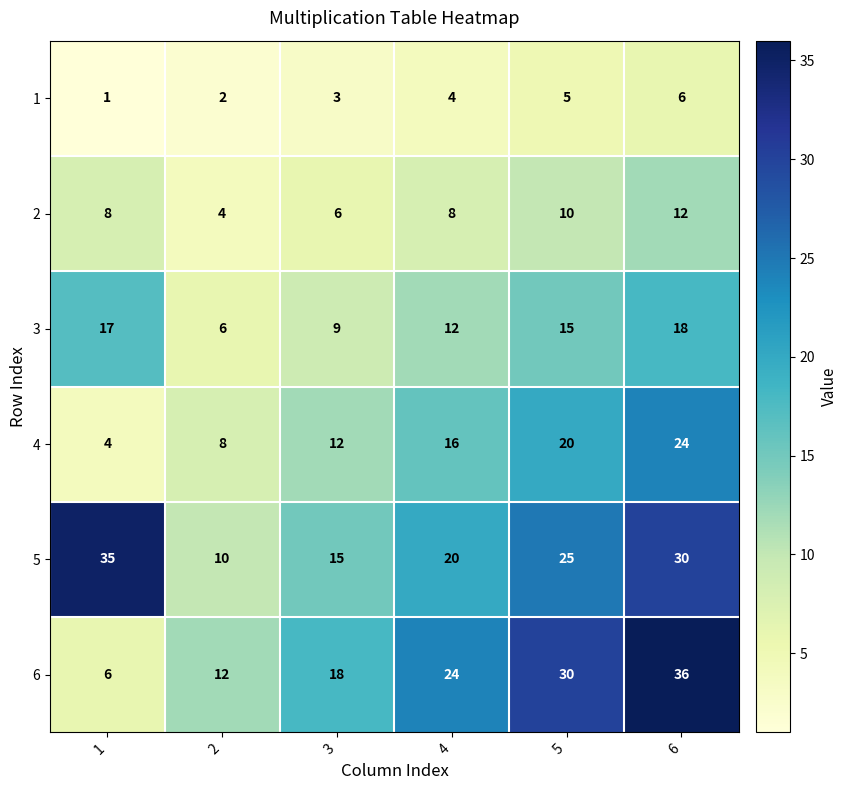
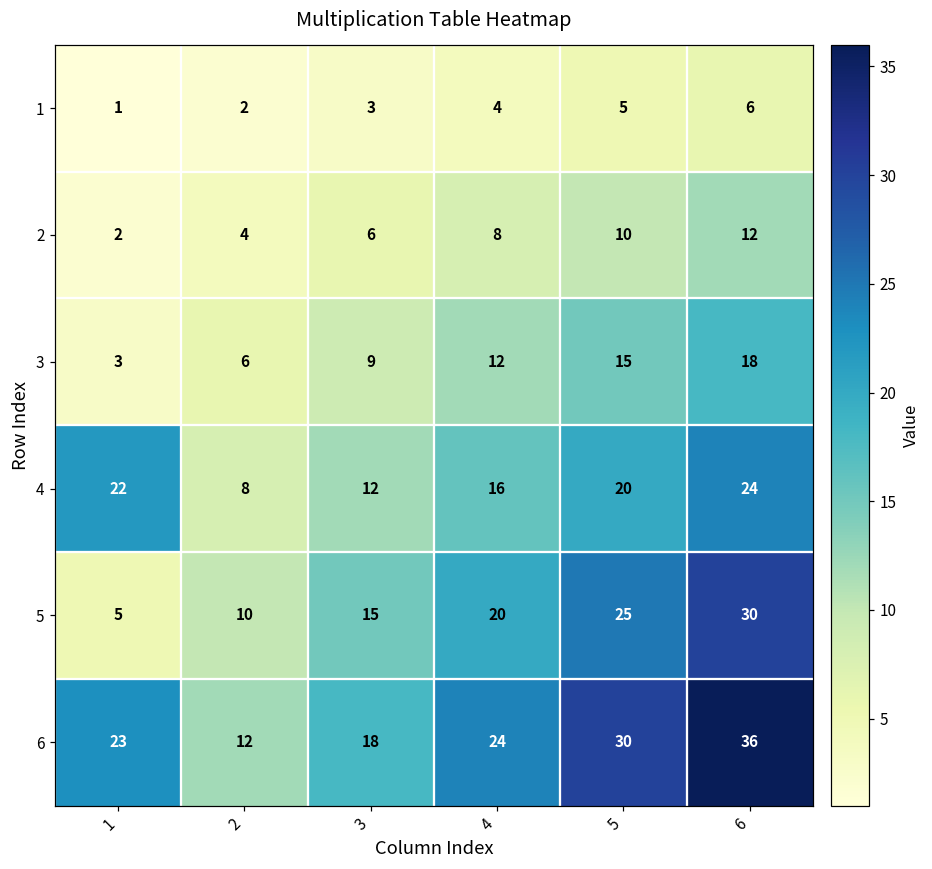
2, 1: 8 -> 2
3, 1: 17 -> 3
4, 1: 4 -> 22
5, 1: 35 -> 5
6, 1: 6 -> 23
